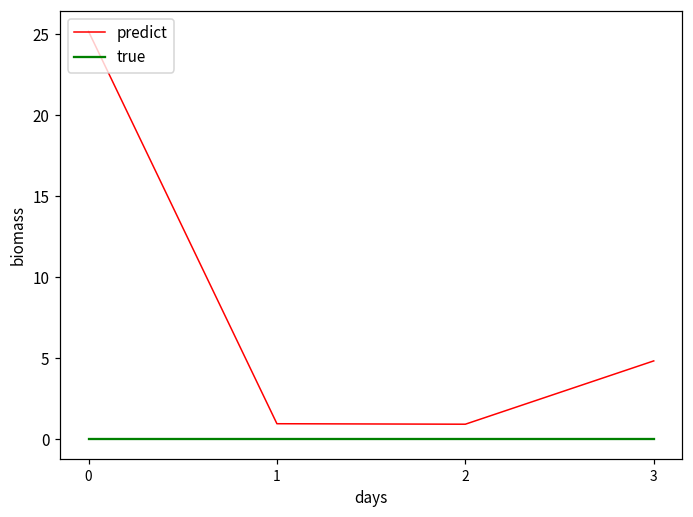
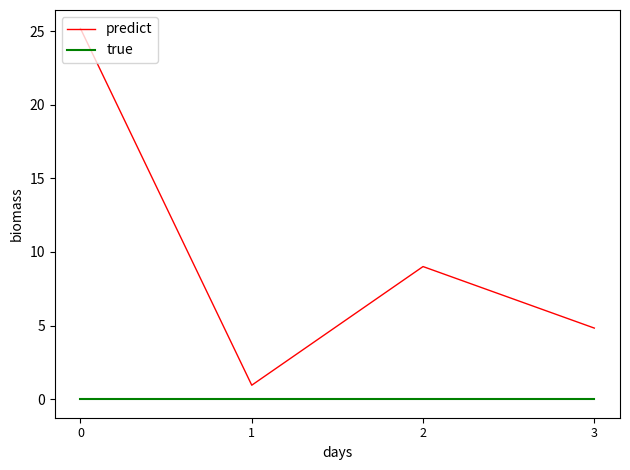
predict, 2: 0.9 -> 9.0
